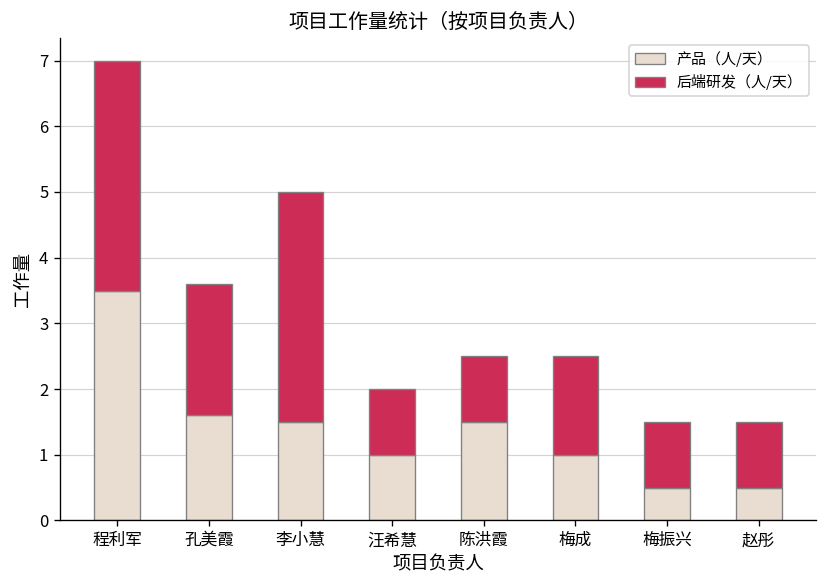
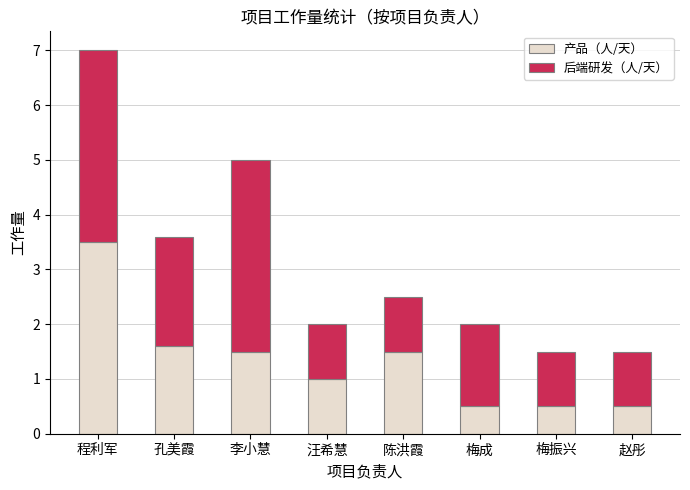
产品（人/天）, 梅成: 1.0 -> 0.5
